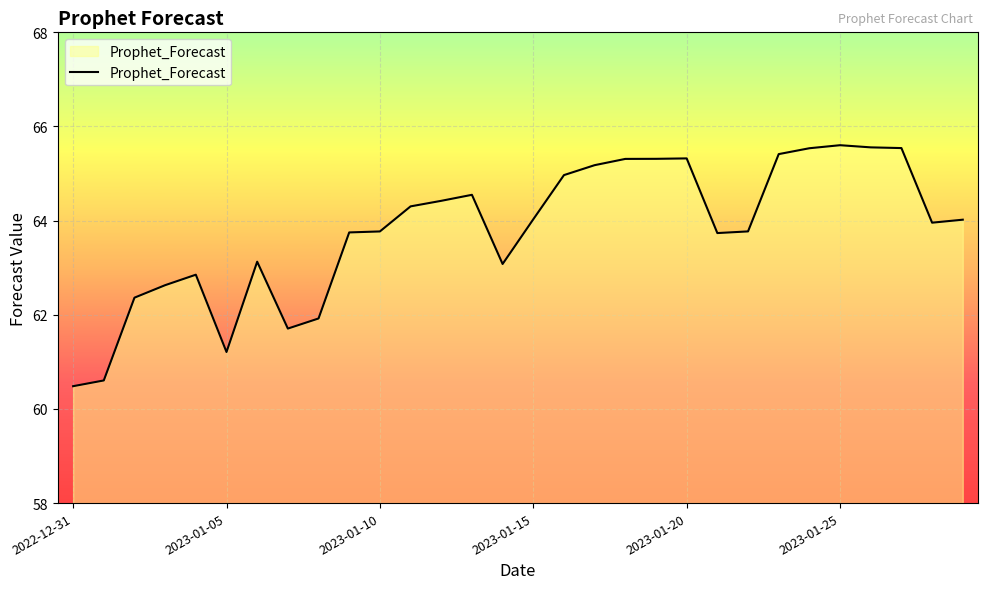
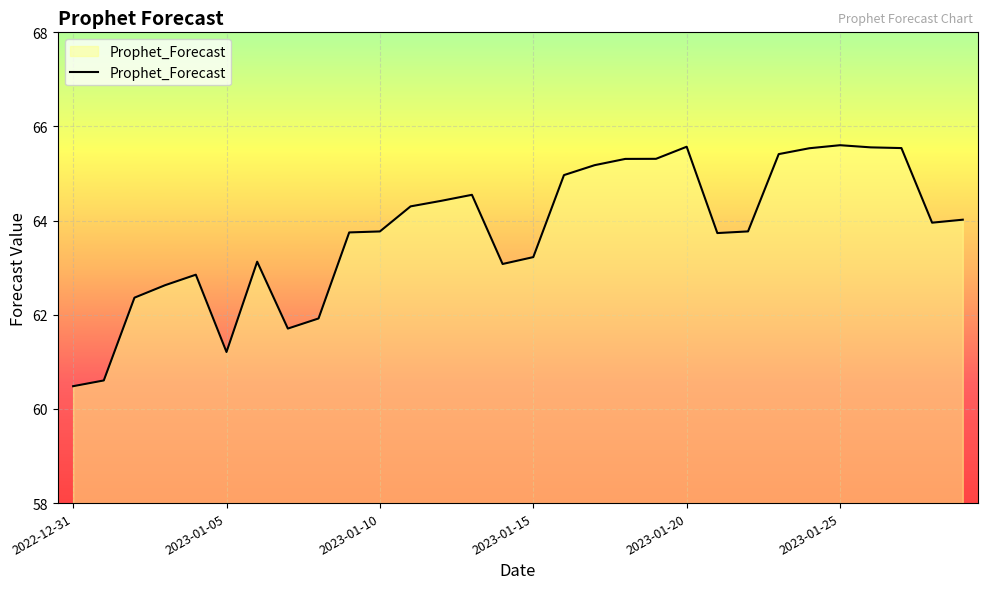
2023-01-15: 64.0 -> 63.2
2023-01-20: 65.3 -> 65.6
